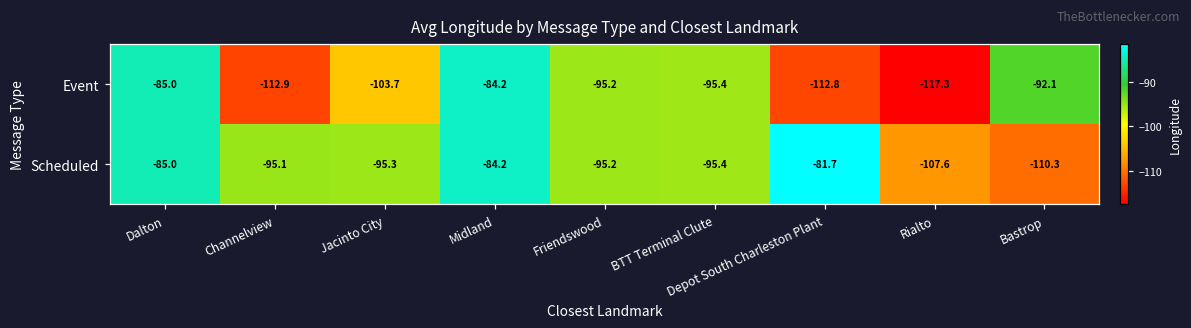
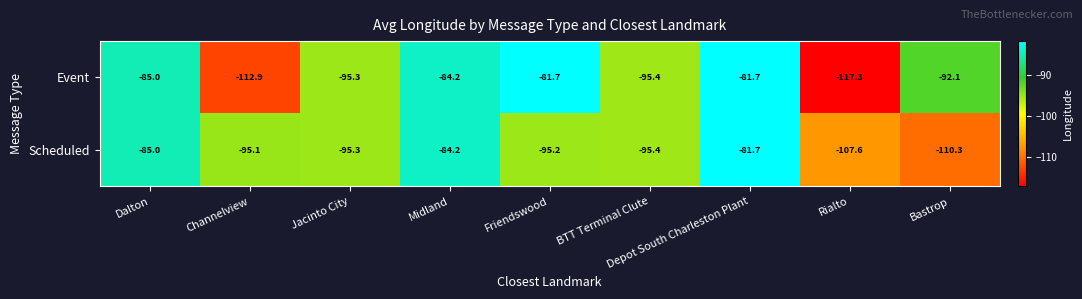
Event, Jacinto City: -103.7 -> -95.3
Event, Friendswood: -95.2 -> -81.7
Event, Depot South Charleston Plant: -112.8 -> -81.7
